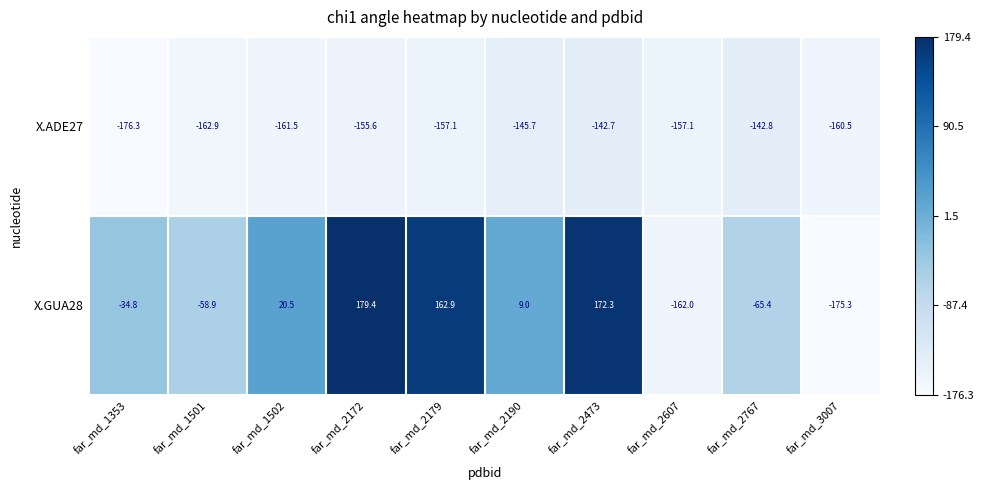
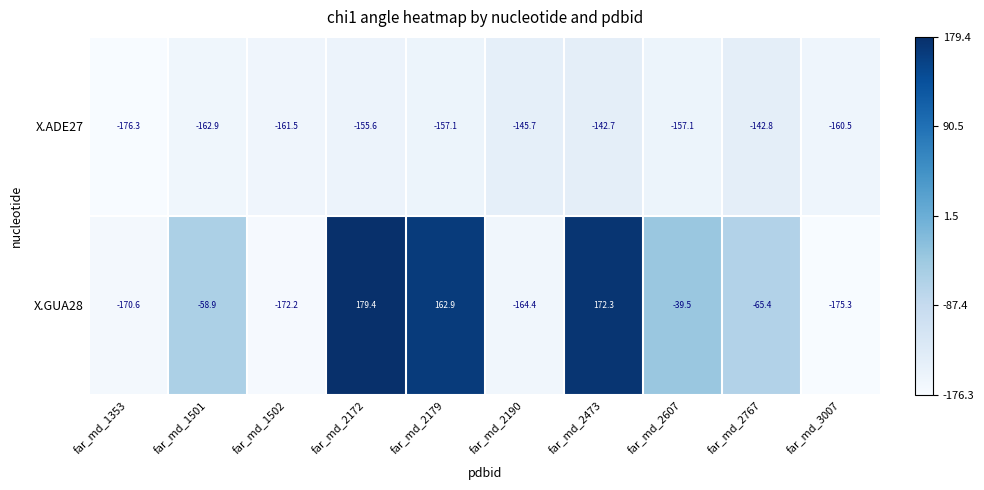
X.GUA28, far_md_1353: -34.8 -> -170.6
X.GUA28, far_md_1502: 20.5 -> -172.2
X.GUA28, far_md_2190: 9.0 -> -164.4
X.GUA28, far_md_2607: -162.0 -> -39.5
